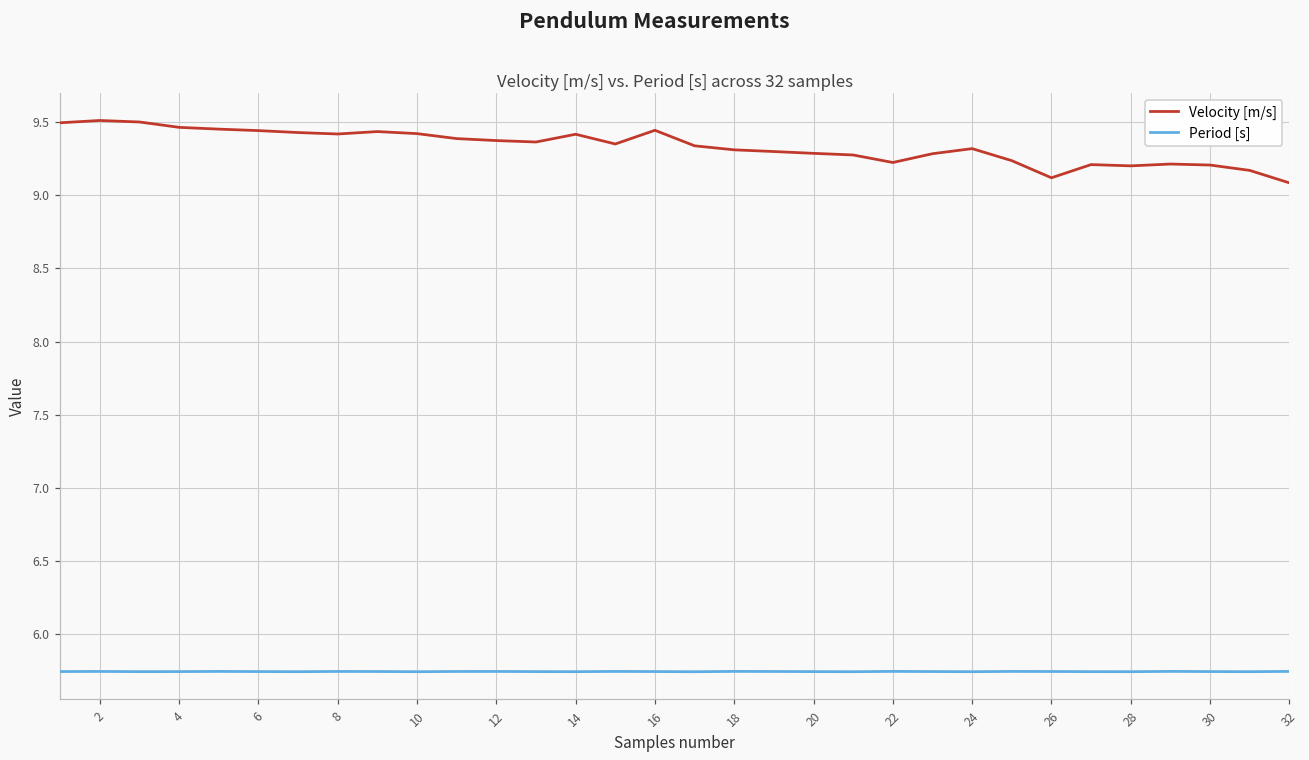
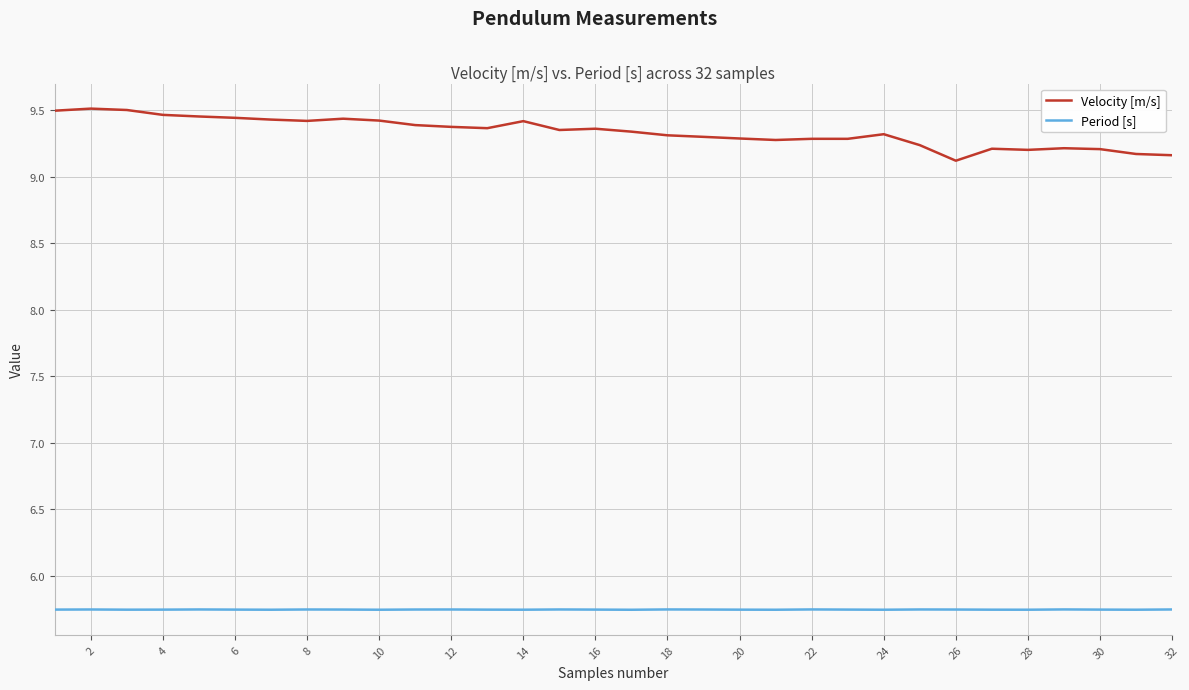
Velocity [m/s], 16: 9.44 -> 9.36
Velocity [m/s], 22: 9.22 -> 9.28
Velocity [m/s], 32: 9.08 -> 9.16
